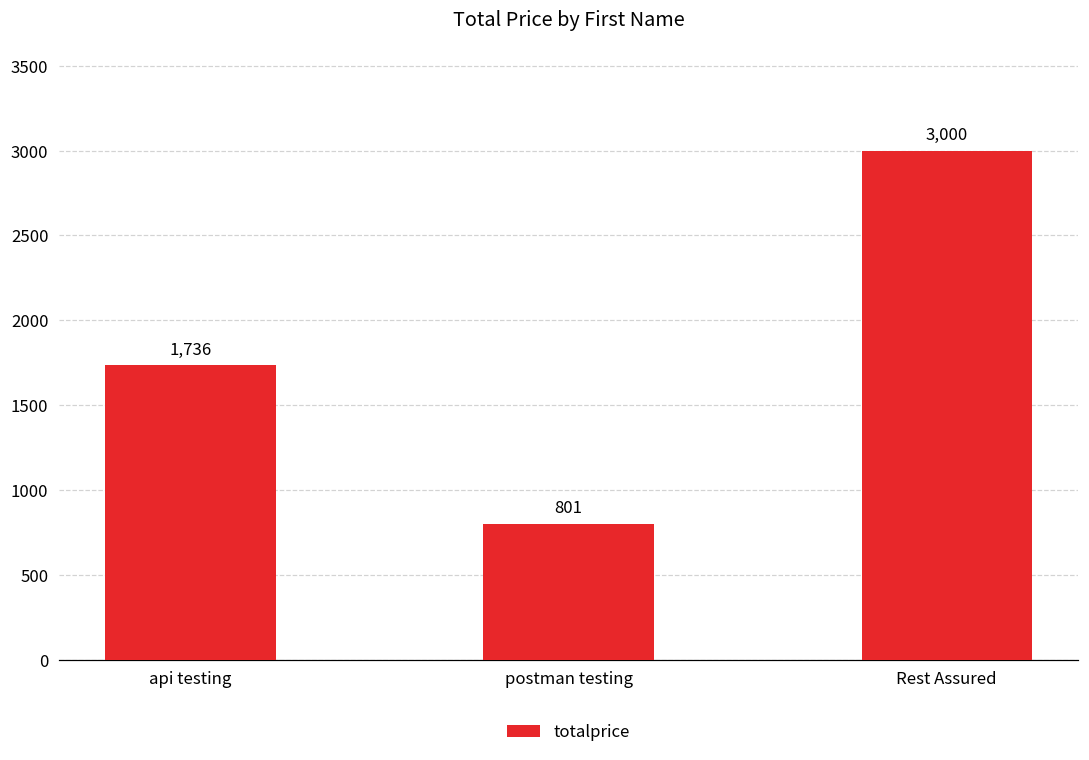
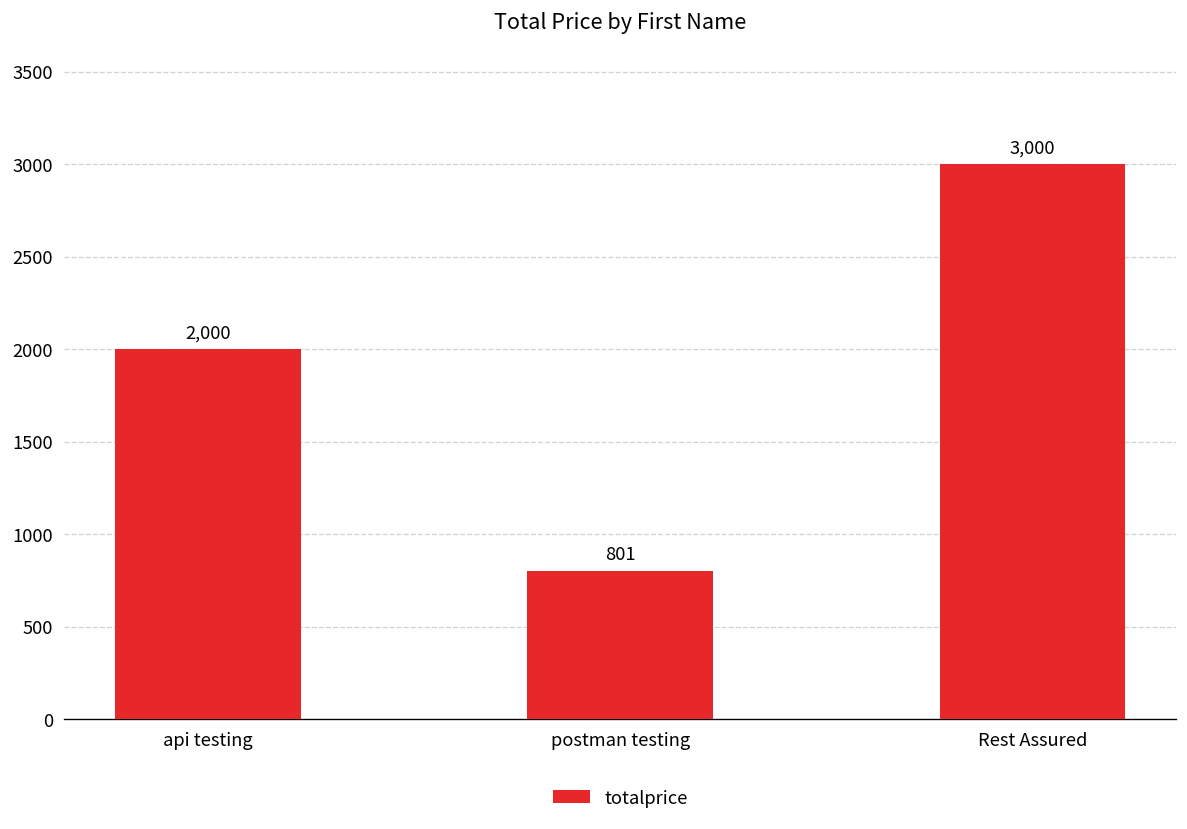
api testing: 1,736 -> 2,000
